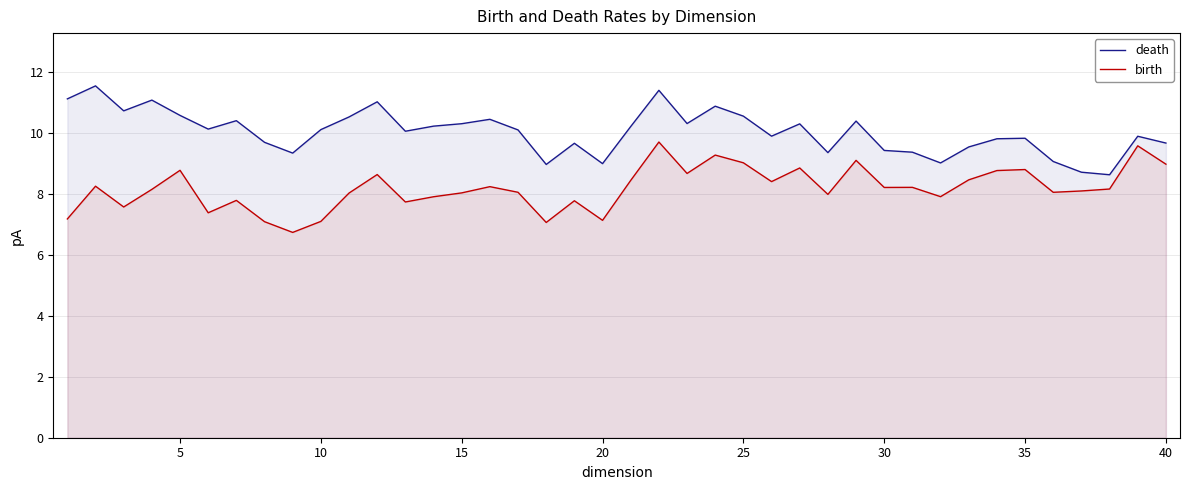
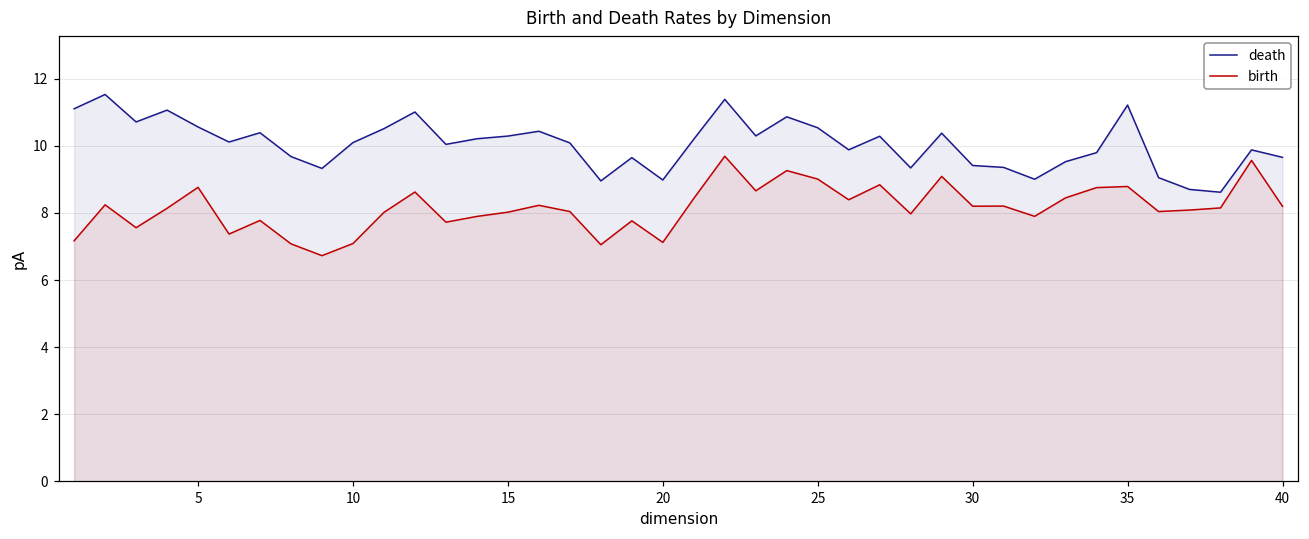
death, 35: 9.8 -> 11.2
birth, 40: 9.0 -> 8.2
